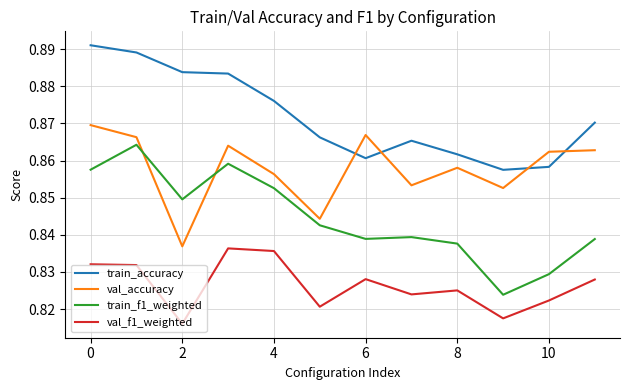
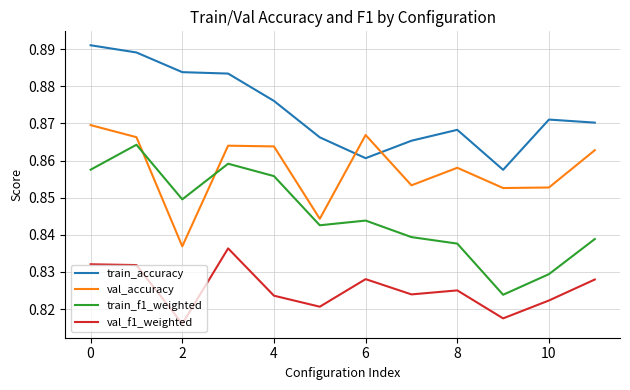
val_accuracy, 4: 0.856 -> 0.864
train_f1_weighted, 4: 0.853 -> 0.856
val_f1_weighted, 4: 0.836 -> 0.824
train_f1_weighted, 6: 0.839 -> 0.844
train_accuracy, 8: 0.862 -> 0.868
train_accuracy, 10: 0.858 -> 0.871
val_accuracy, 10: 0.862 -> 0.853
